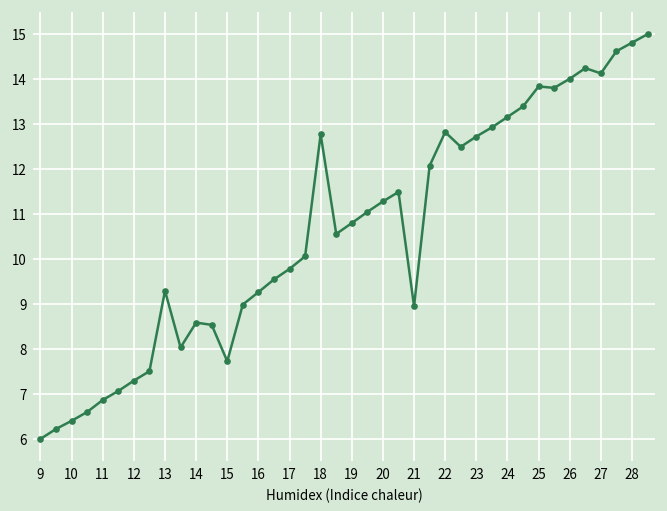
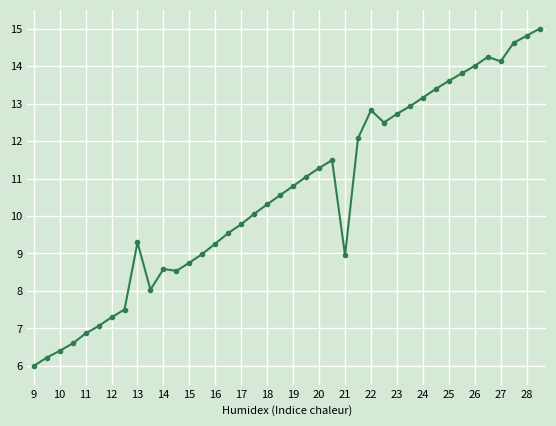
15: 7.7 -> 8.8
18: 12.8 -> 10.3
25: 13.8 -> 13.6
